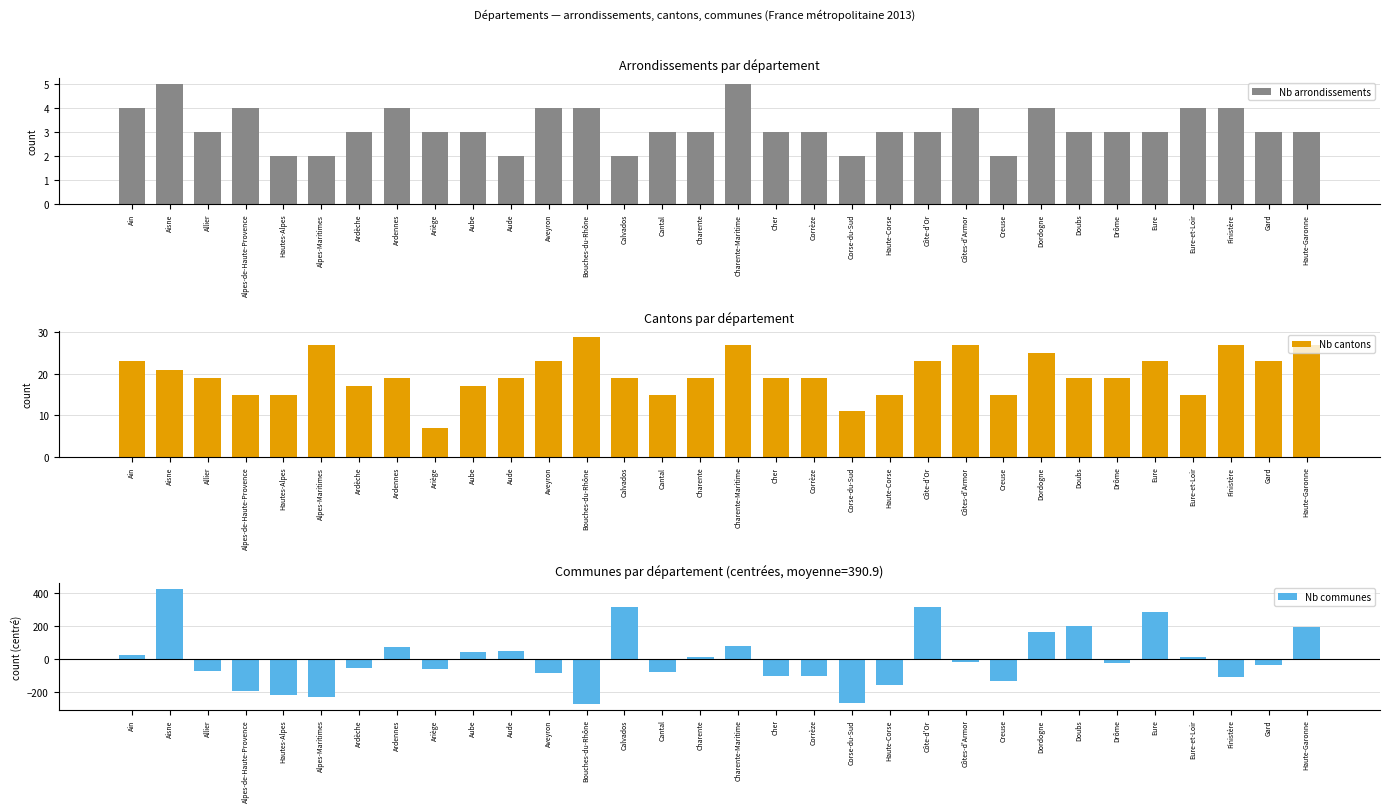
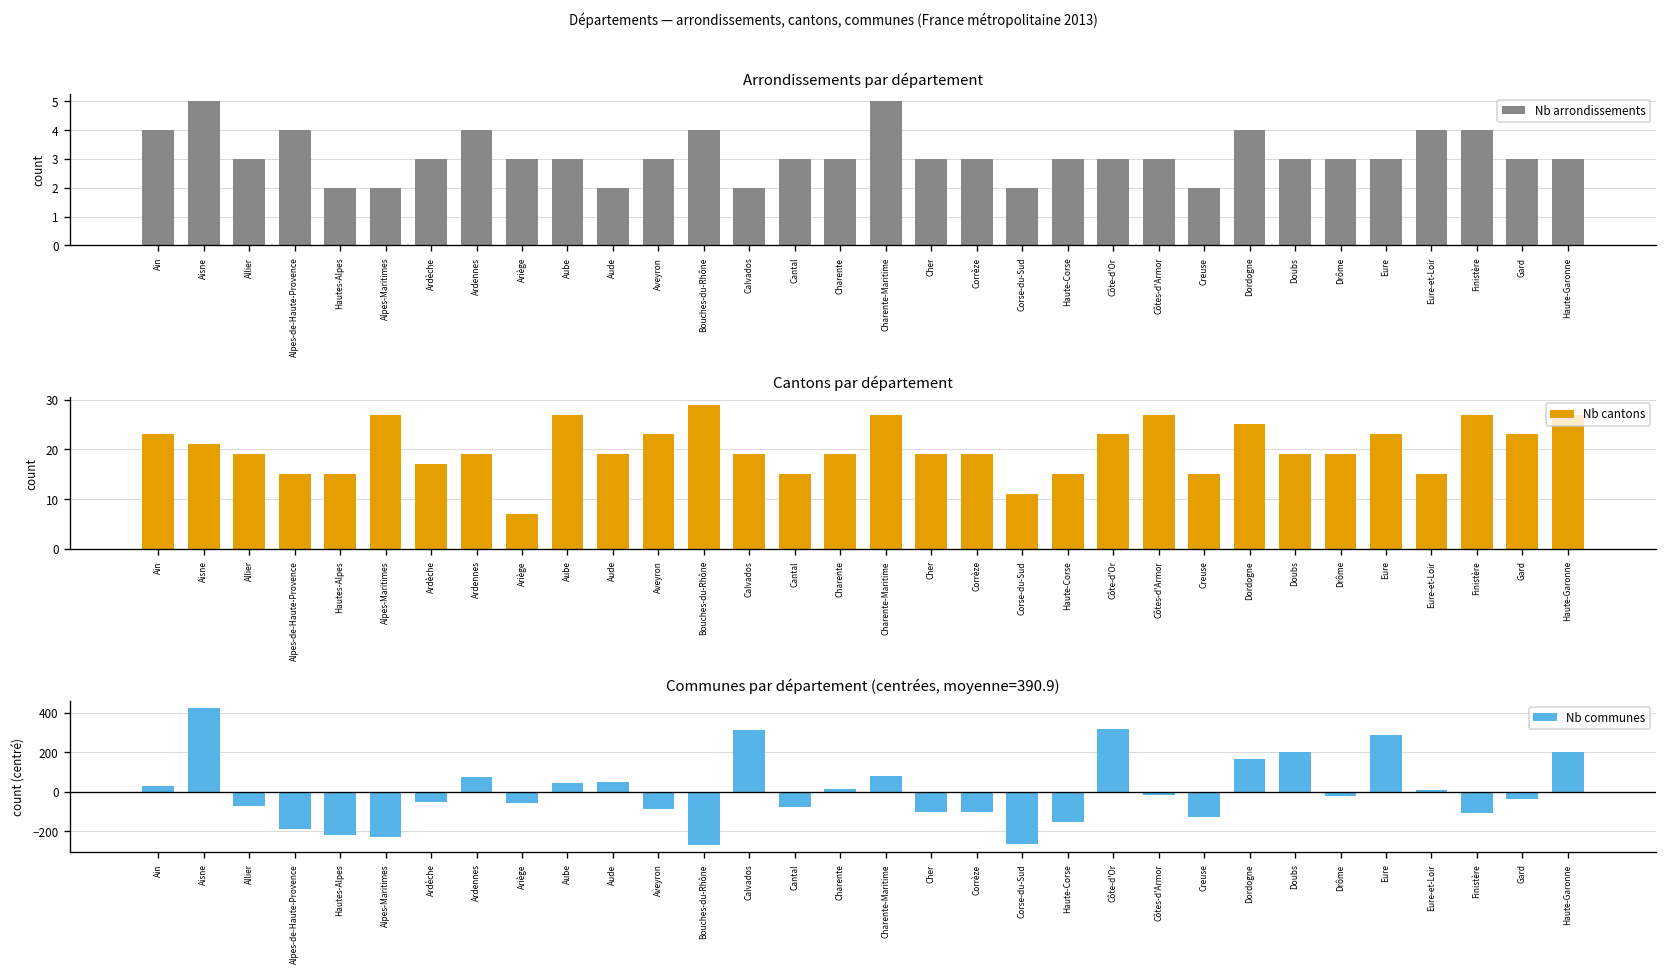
Arrondissements par département, Aveyron: 4 -> 3
Arrondissements par département, Côtes-d'Armor: 4 -> 3
Cantons par département, Aube: 17 -> 27
